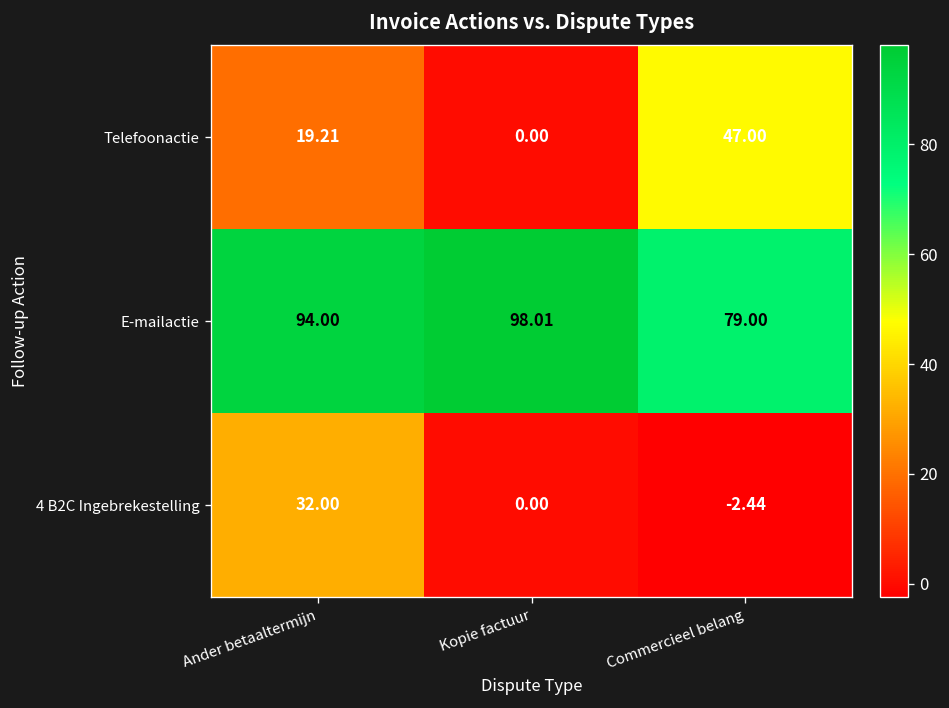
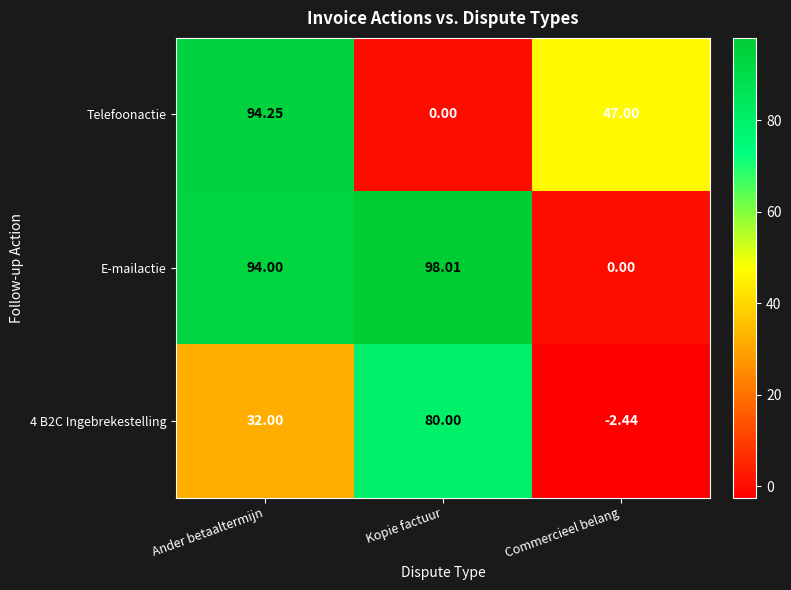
Telefoonactie, Ander betaaltermijn: 19.21 -> 94.25
E-mailactie, Commercieel belang: 79.00 -> 0.00
4 B2C Ingebrekestelling, Kopie factuur: 0.00 -> 80.00
